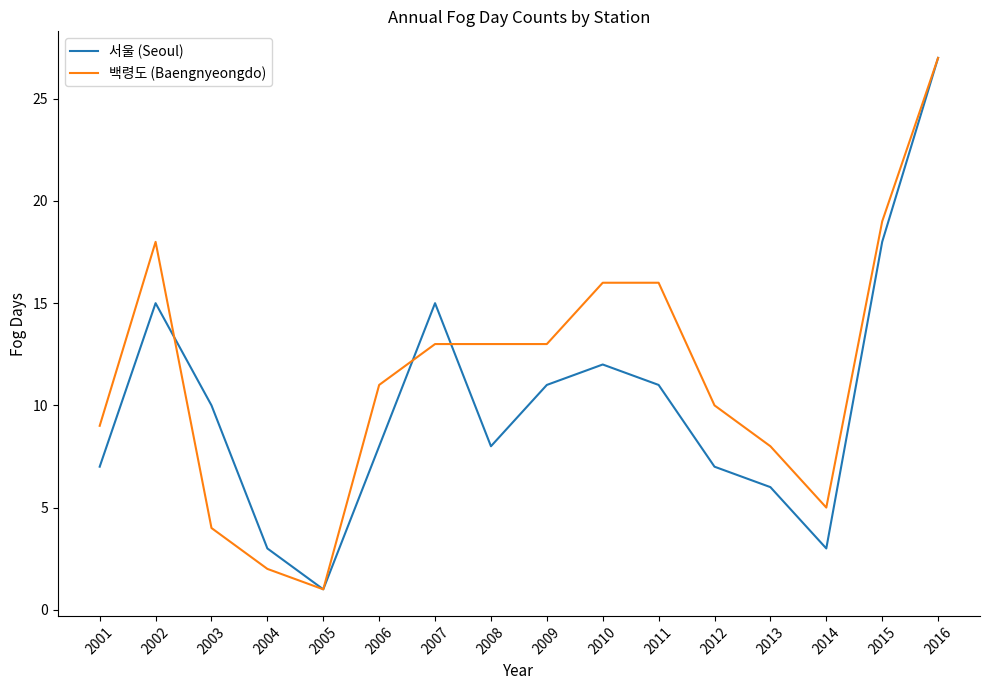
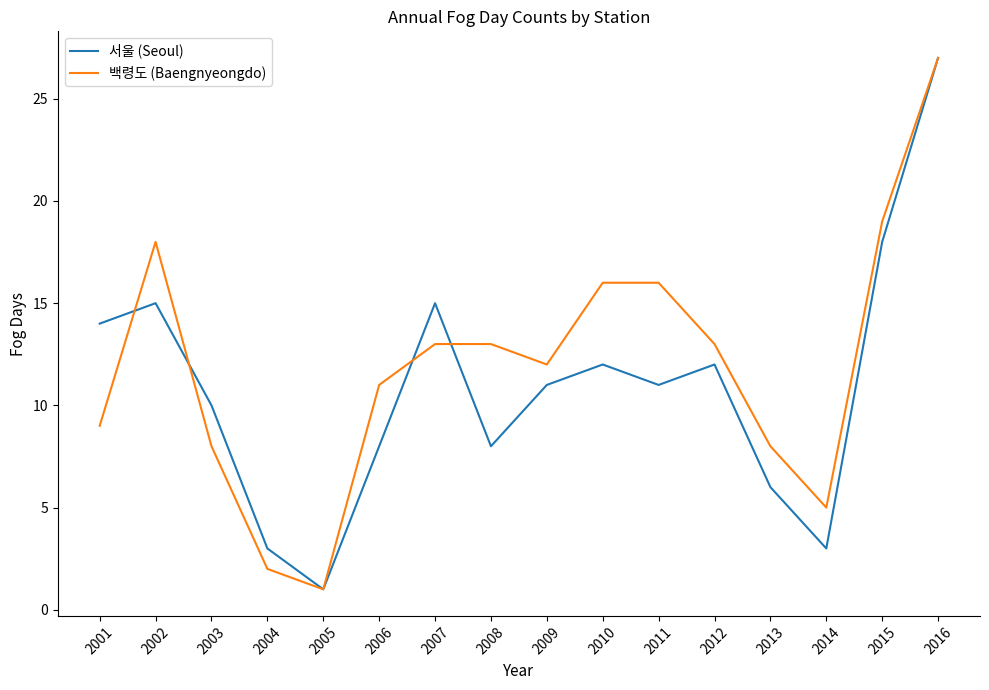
서울 (Seoul), 2001: 7 -> 14
백령도 (Baengnyeongdo), 2003: 4 -> 8
백령도 (Baengnyeongdo), 2009: 13 -> 12
서울 (Seoul), 2012: 7 -> 12
백령도 (Baengnyeongdo), 2012: 10 -> 13
